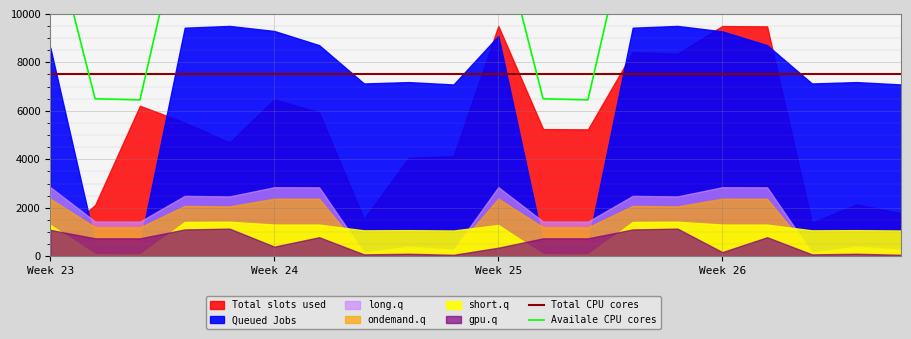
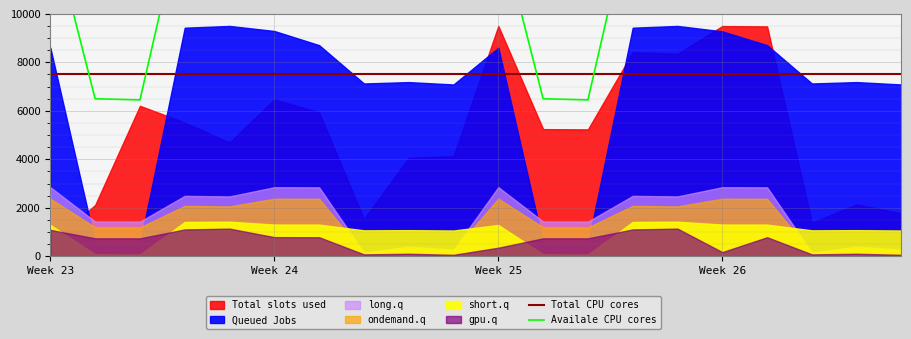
gpu.q, Week 24: 400 -> 800
Queued Jobs, Week 25: 9100 -> 8600
